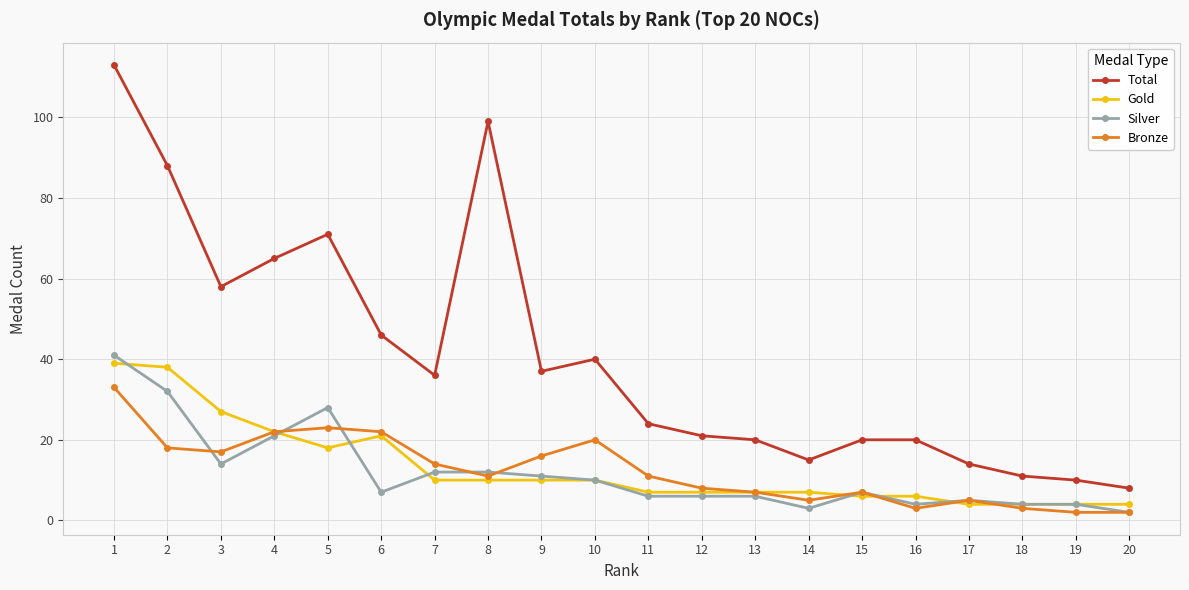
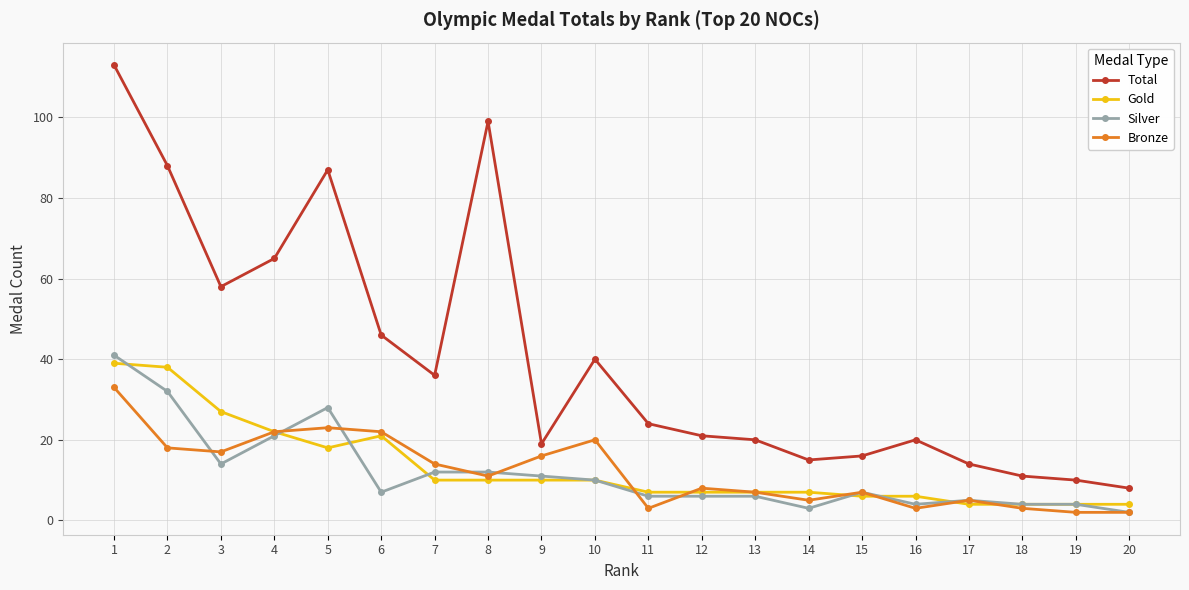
Total, 5: 71 -> 87
Total, 9: 37 -> 19
Bronze, 11: 11 -> 3
Total, 15: 20 -> 16
